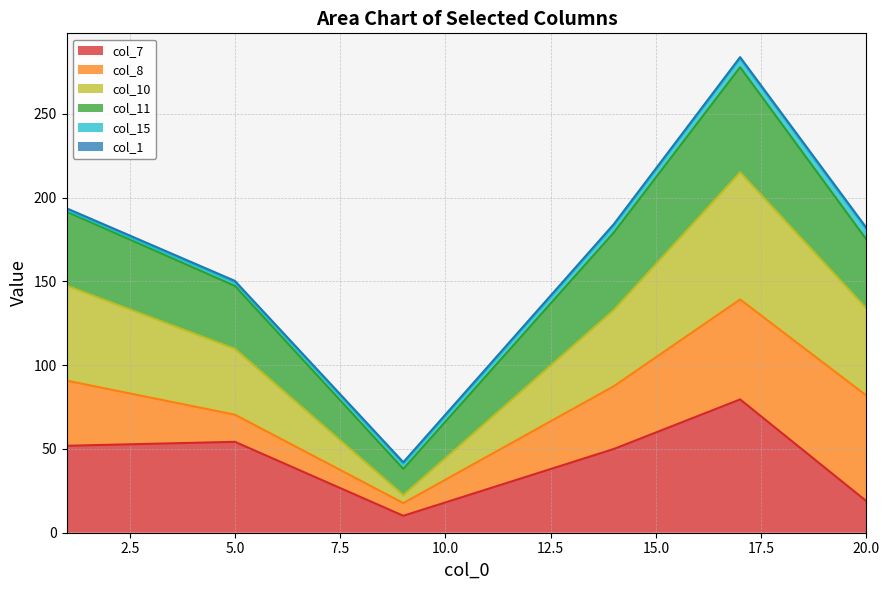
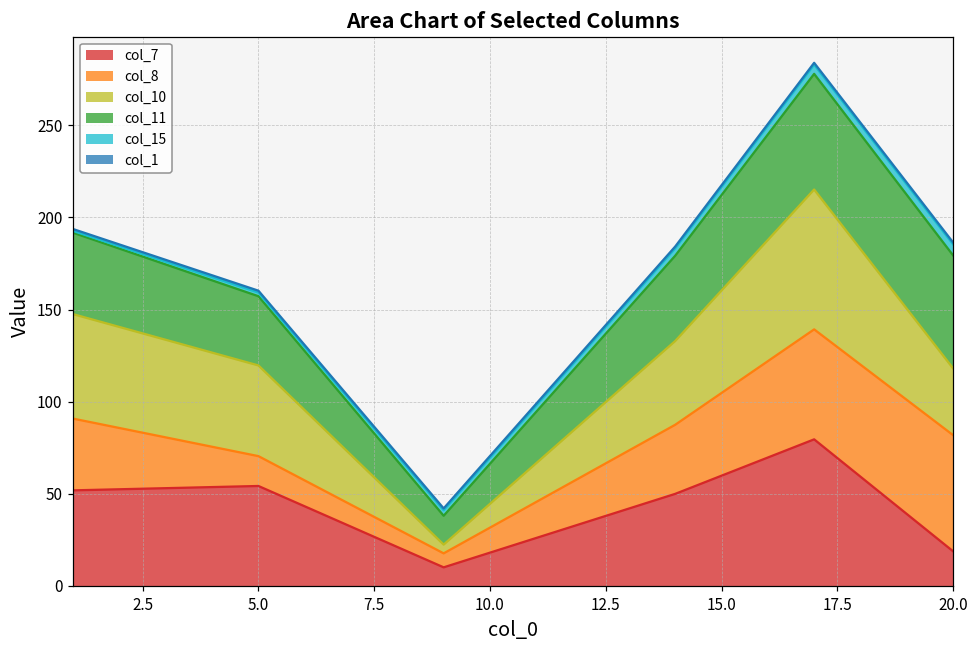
col_10, 5.0: 39 -> 49
col_10, 20.0: 52 -> 36
col_11, 20.0: 41 -> 61
